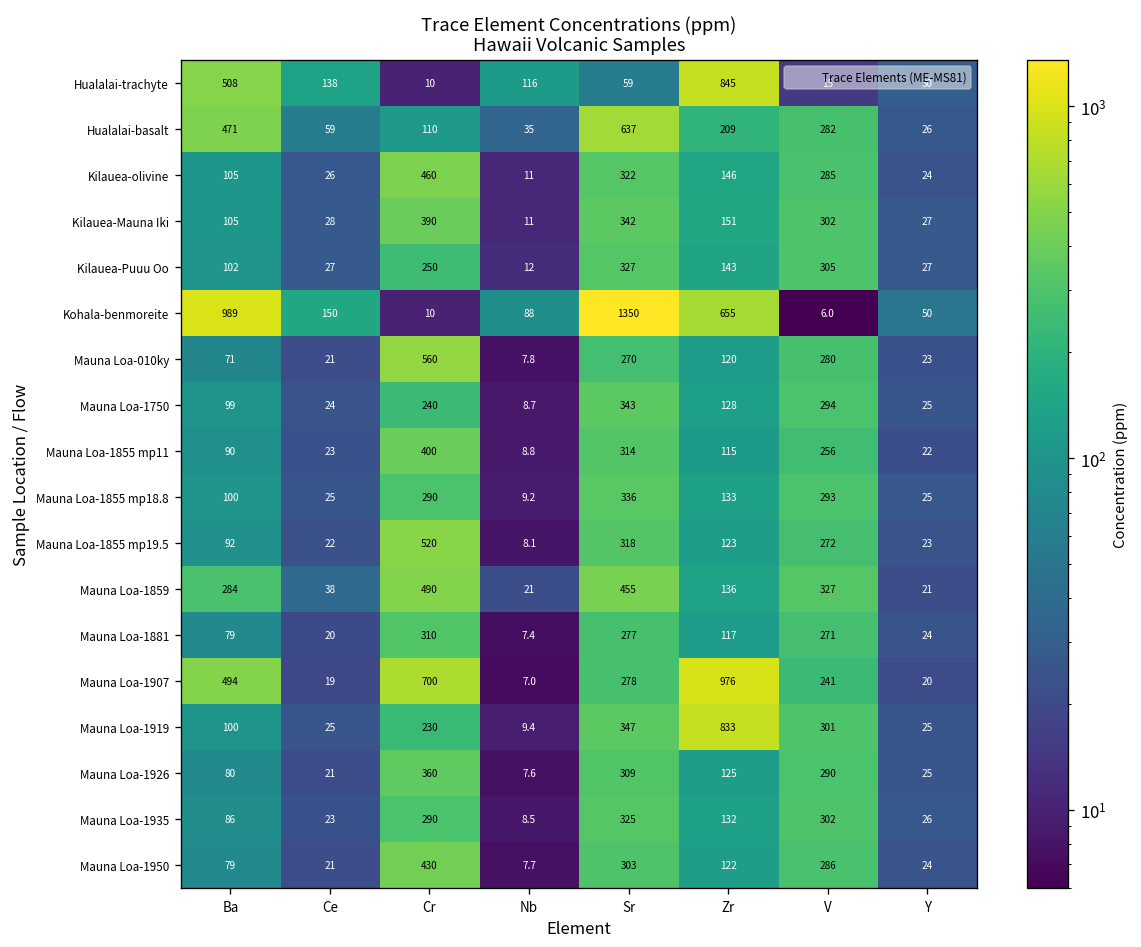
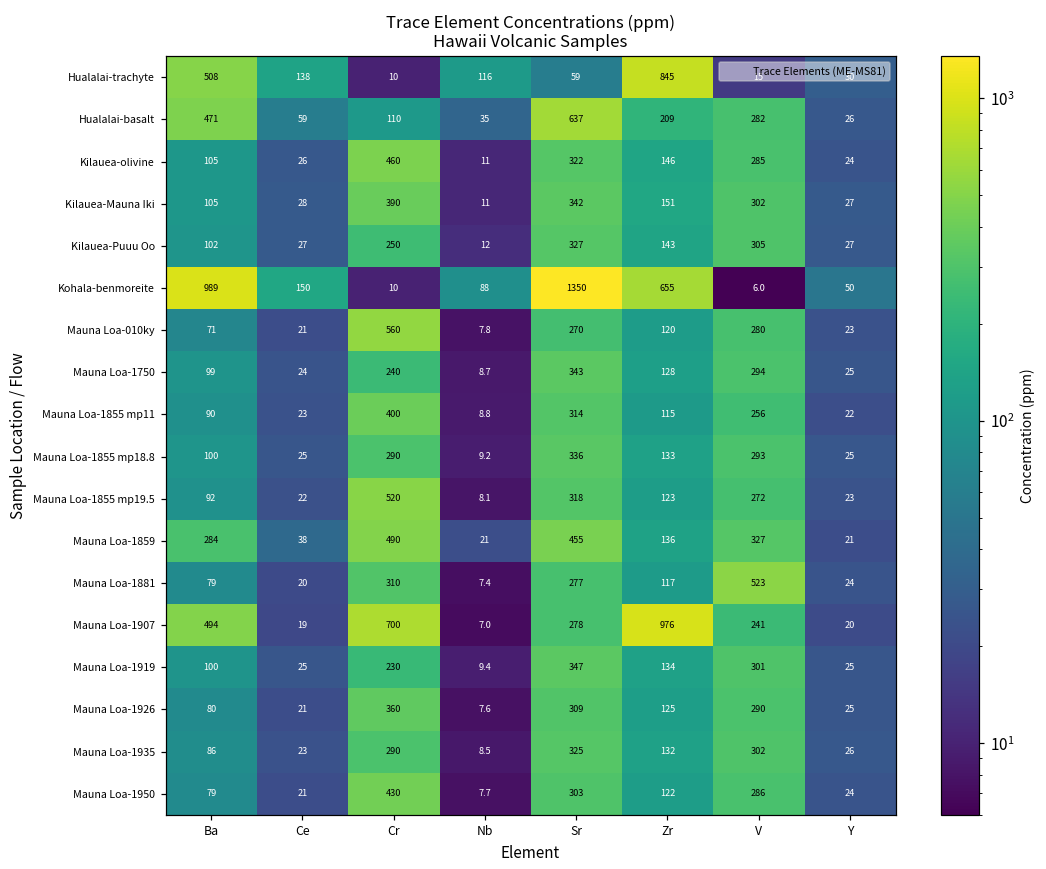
Mauna Loa-1881, V: 271 -> 523
Mauna Loa-1919, Zr: 833 -> 134
